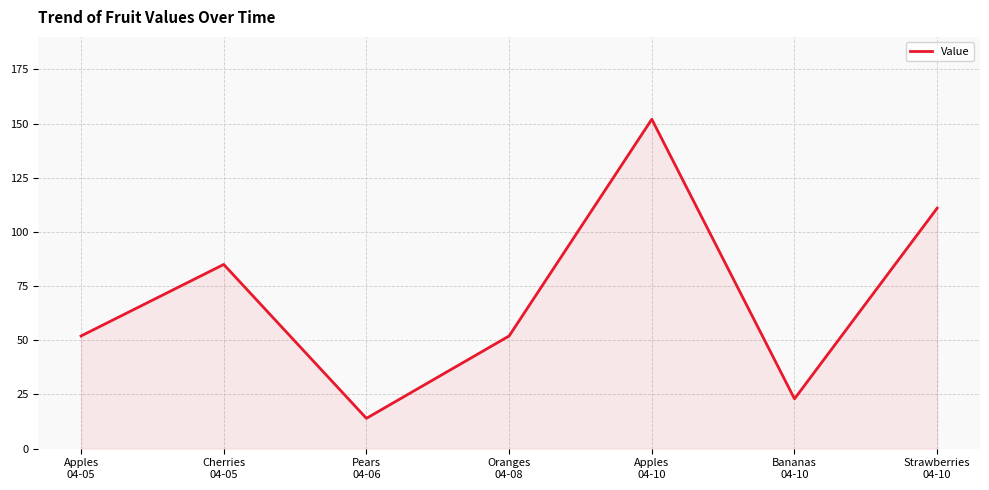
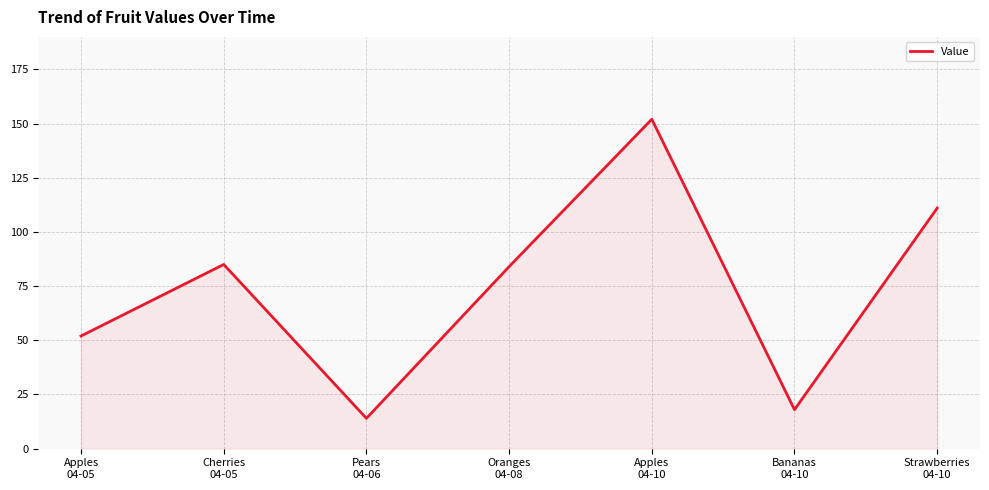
Oranges 04-08: 52 -> 84
Bananas 04-10: 23 -> 18
